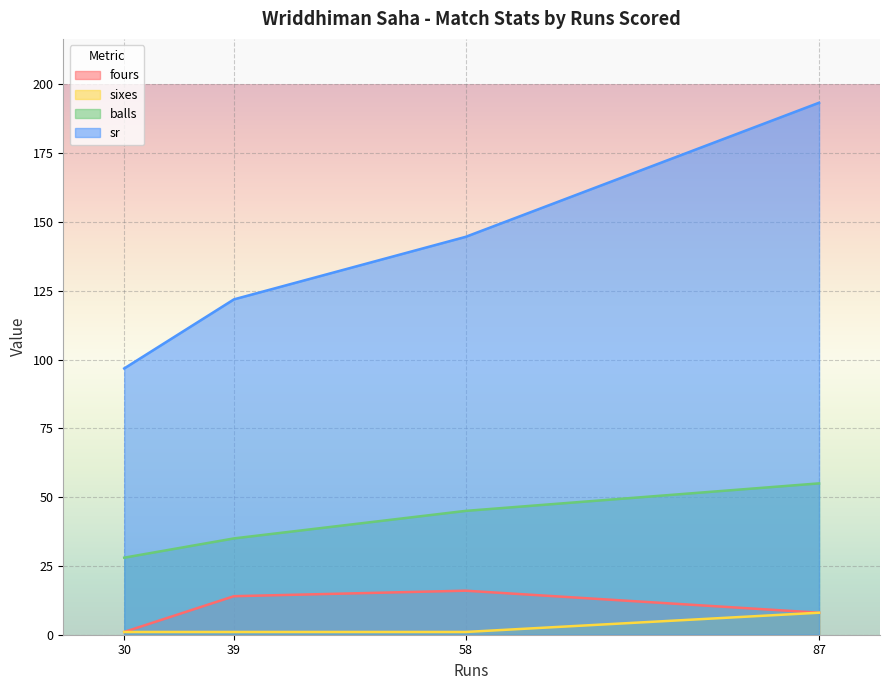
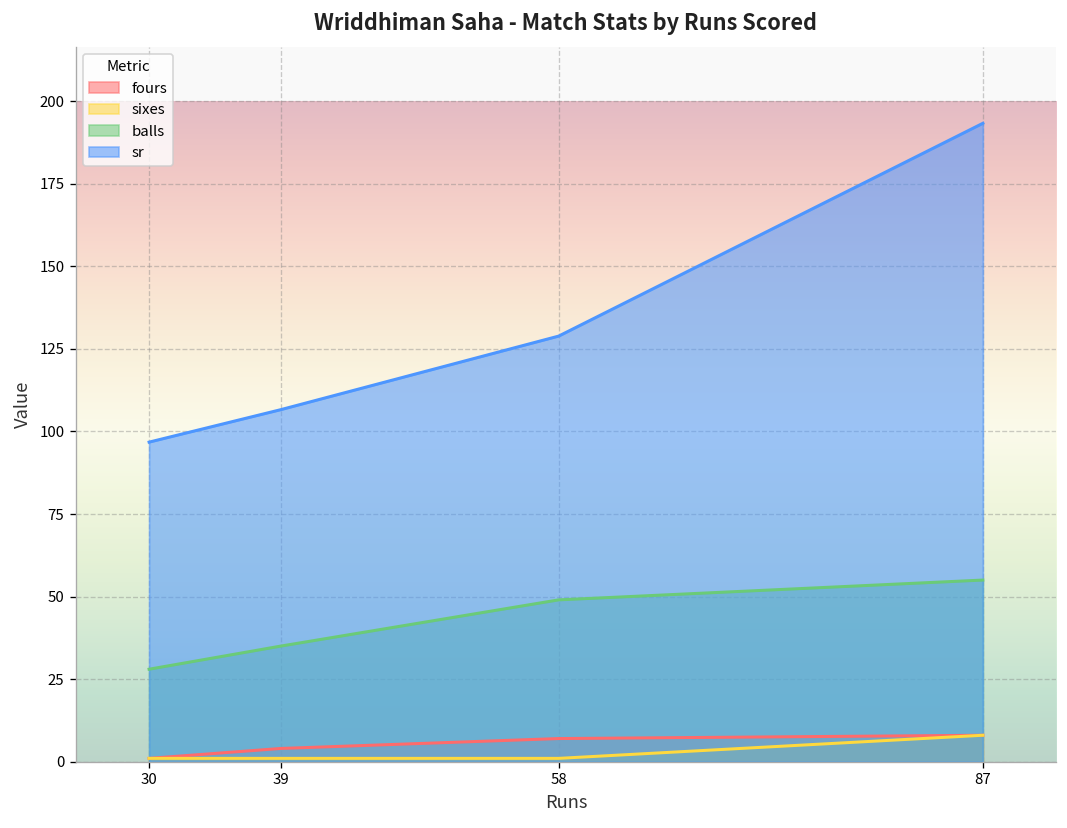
fours, 39: 14 -> 4
sr, 39: 122 -> 107
fours, 58: 16 -> 7
balls, 58: 45 -> 49
sr, 58: 145 -> 129
